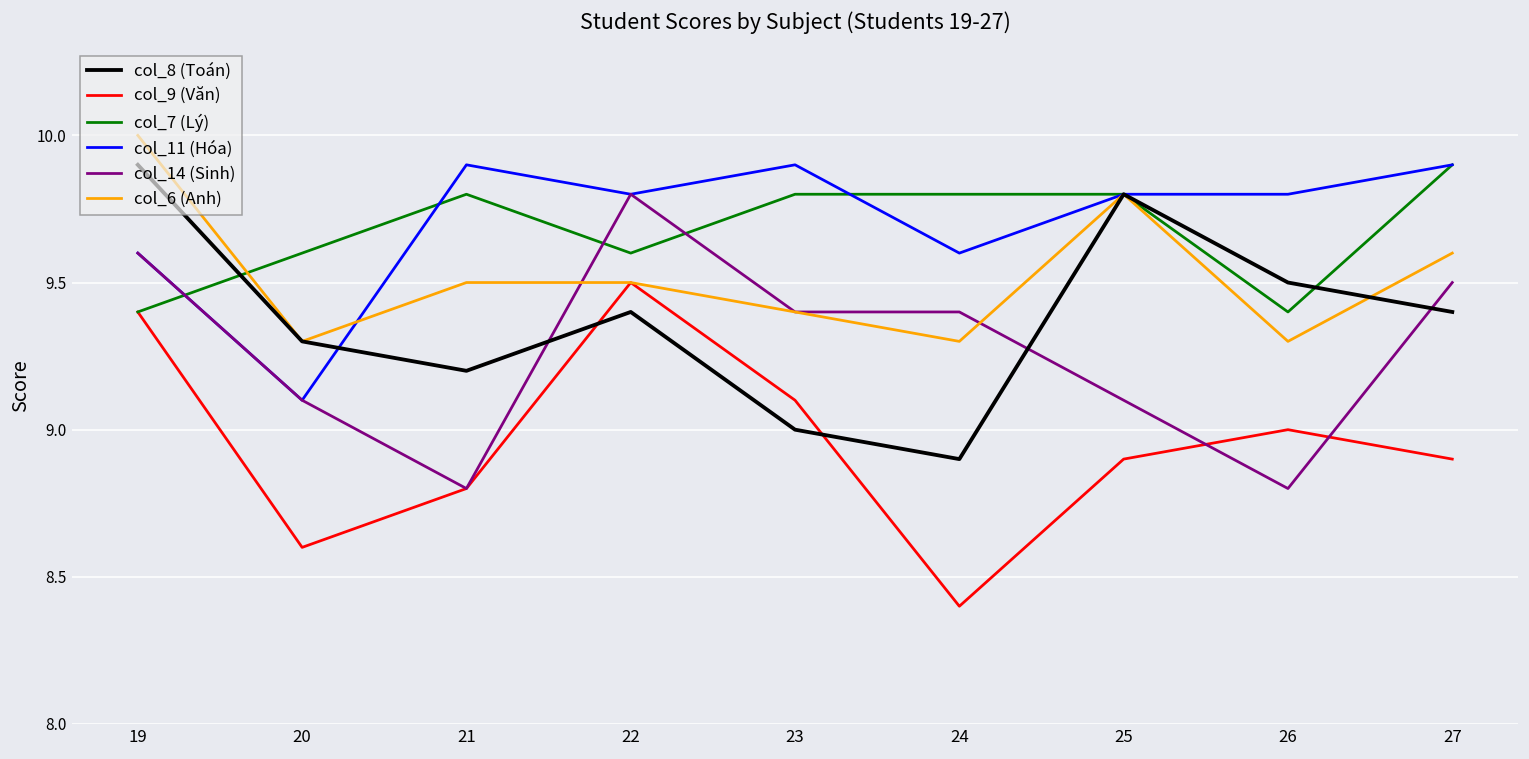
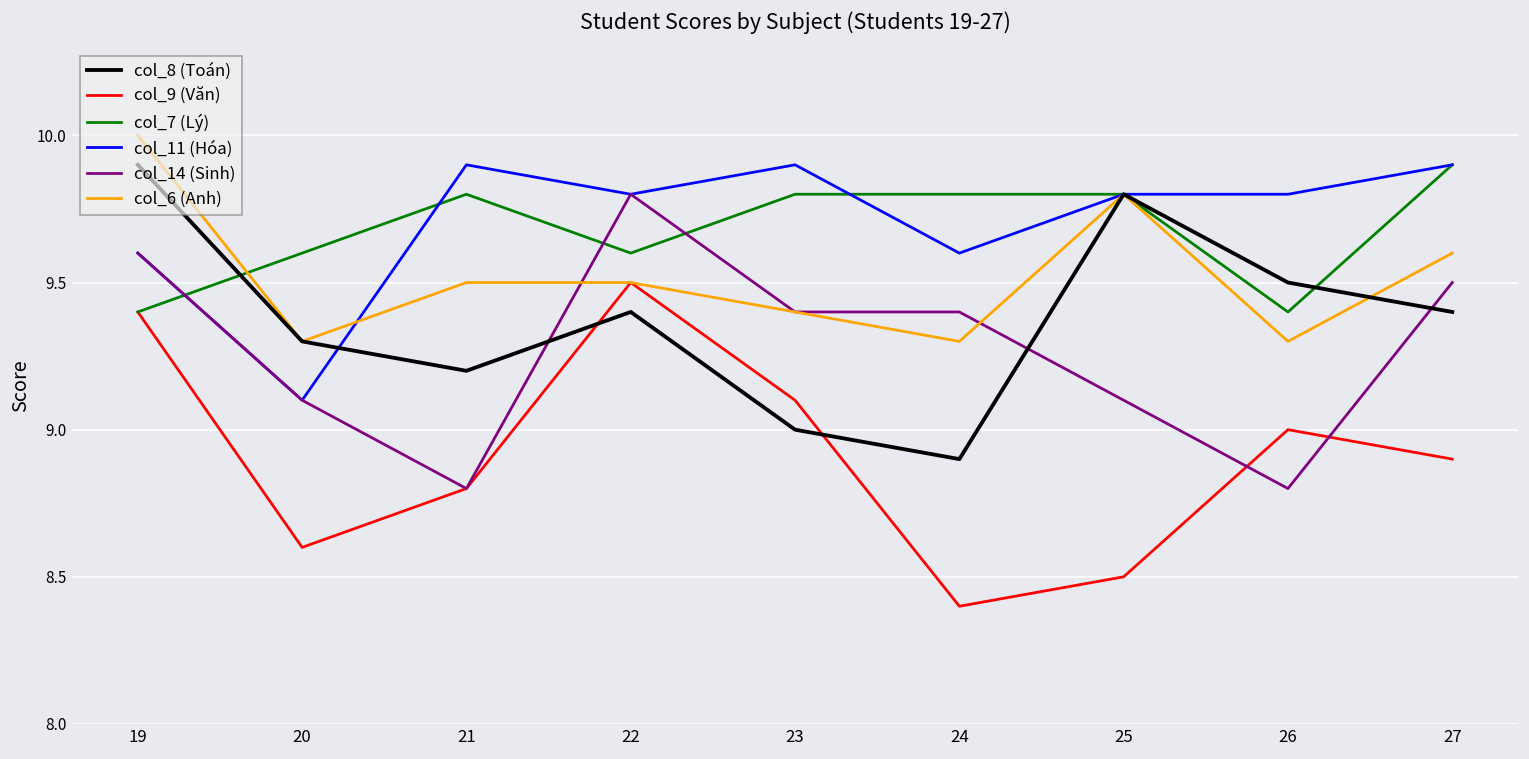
col_9 (Văn), 25: 8.9 -> 8.5
